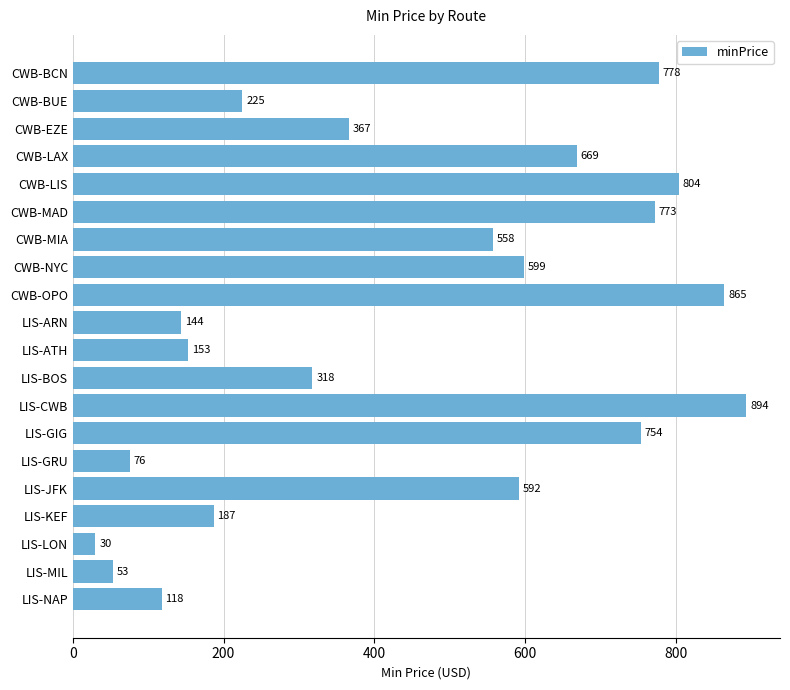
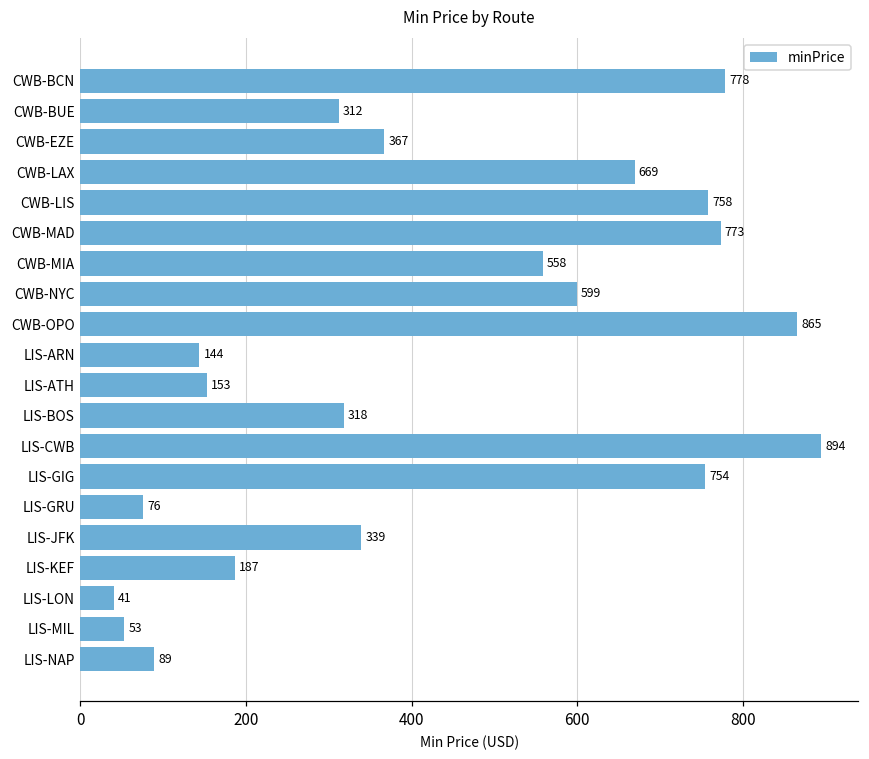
CWB-BUE: 225 -> 312
CWB-LIS: 804 -> 758
LIS-JFK: 592 -> 339
LIS-LON: 30 -> 41
LIS-NAP: 118 -> 89
